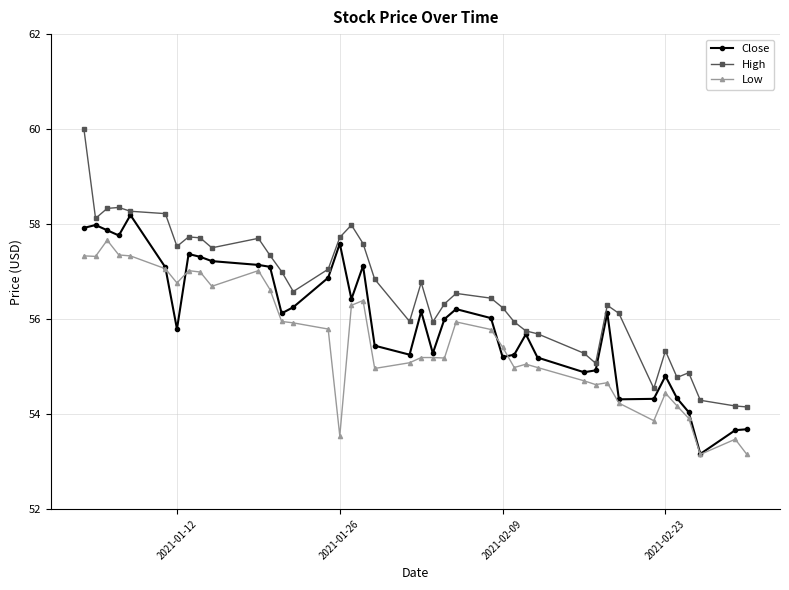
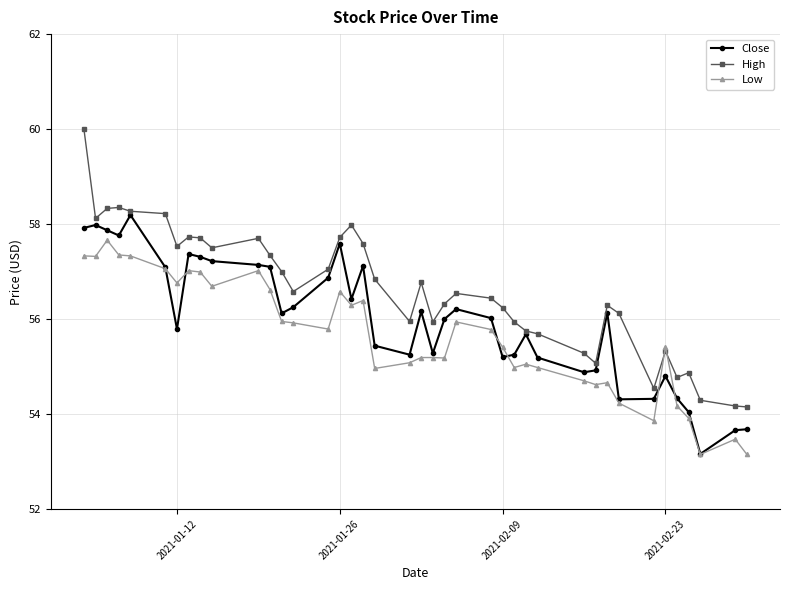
Low, 2021-01-26: 53.5 -> 56.6
Low, 2021-02-23: 54.4 -> 55.4
